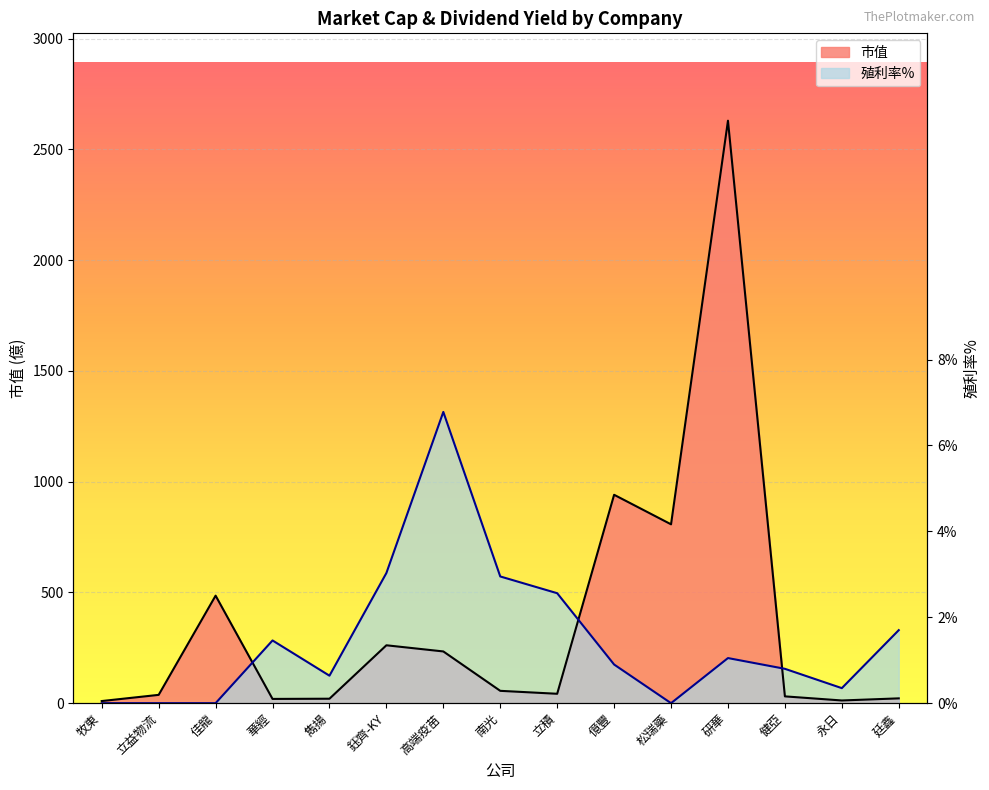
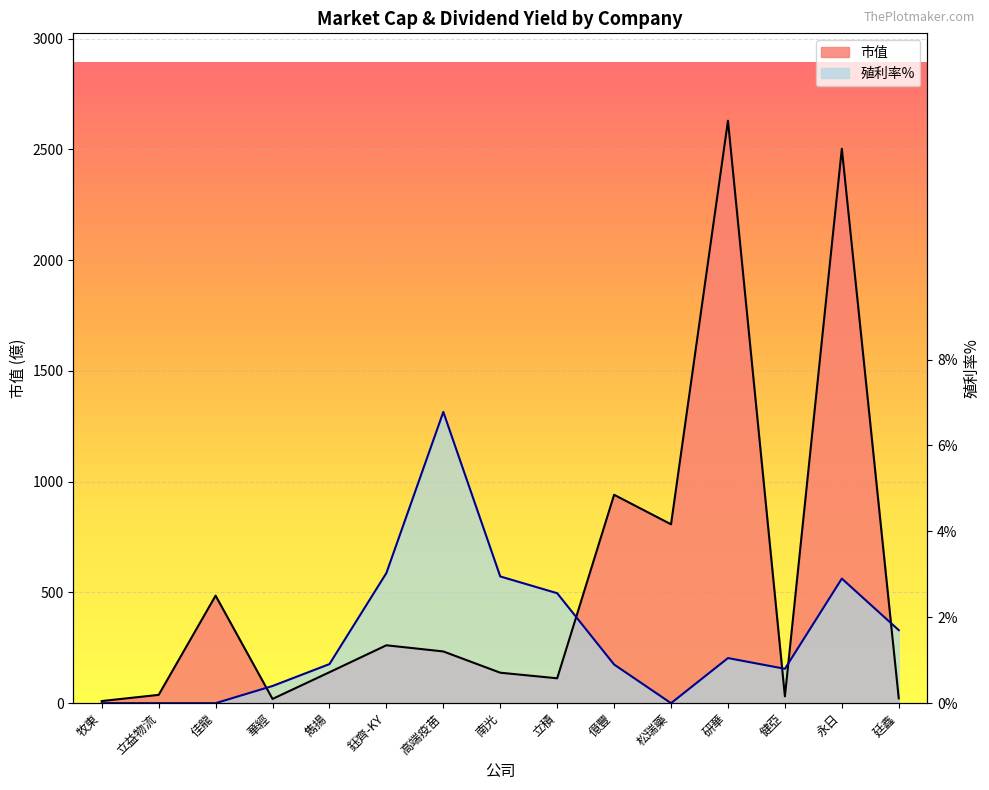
殖利率%, 華經: 280 -> 80
市值, 雋揚: 20 -> 140
殖利率%, 雋揚: 120 -> 180
市值, 南光: 60 -> 140
市值, 立積: 40 -> 110
市值, 永日: 10 -> 2500
殖利率%, 永日: 70 -> 560
